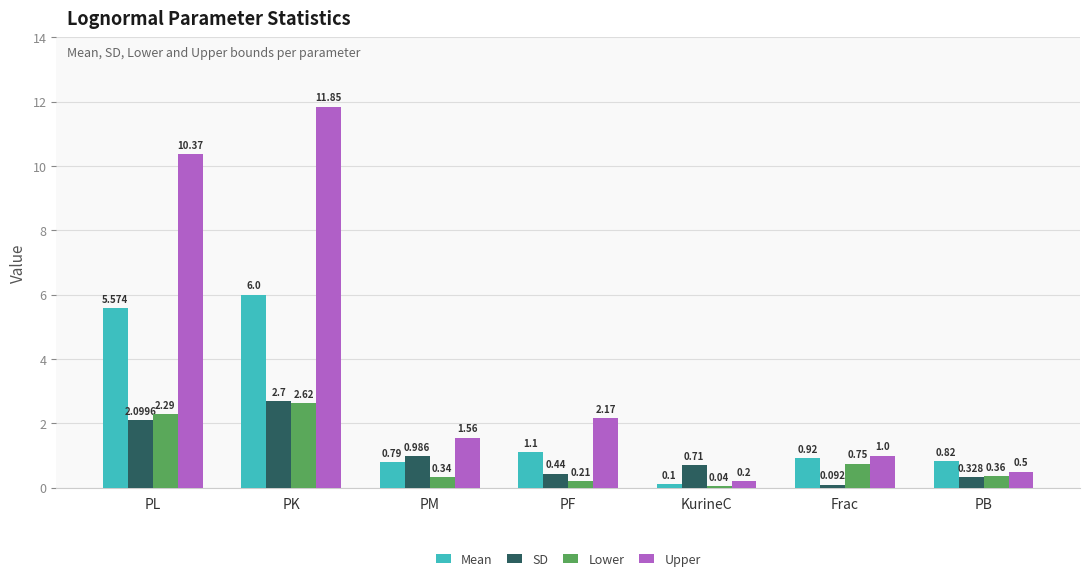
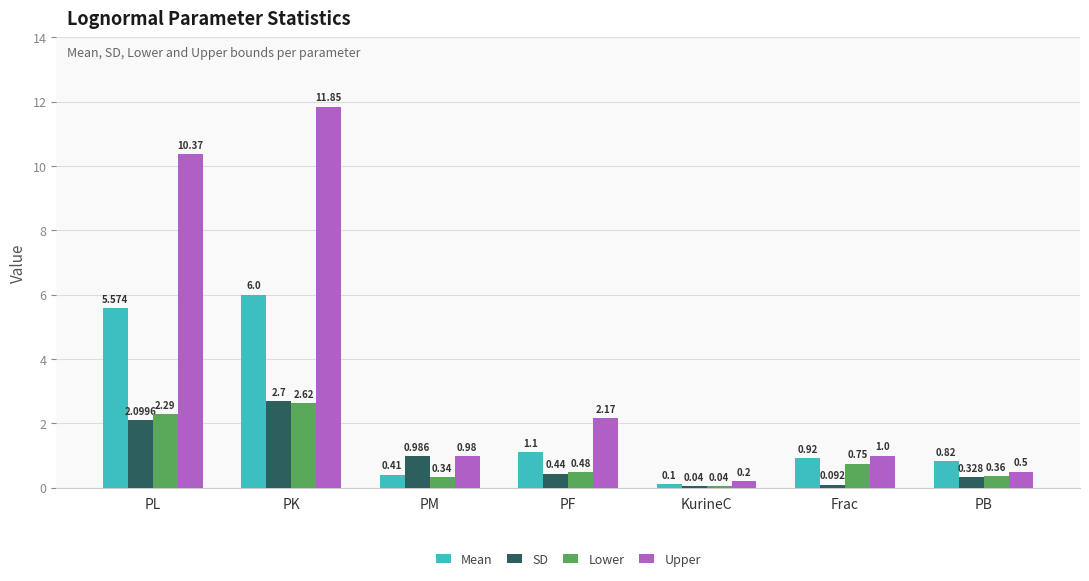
Mean, PM: 0.79 -> 0.41
Upper, PM: 1.56 -> 0.98
Lower, PF: 0.21 -> 0.48
SD, KurineC: 0.71 -> 0.04
